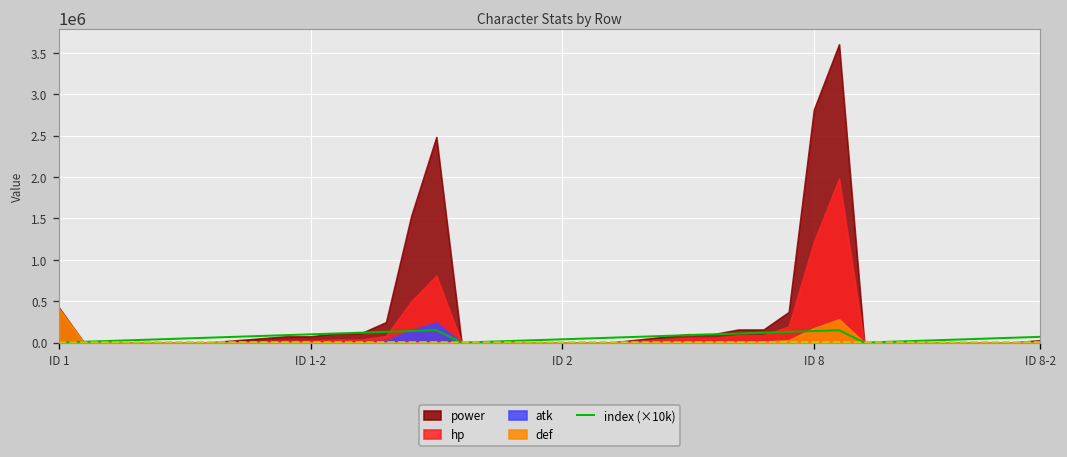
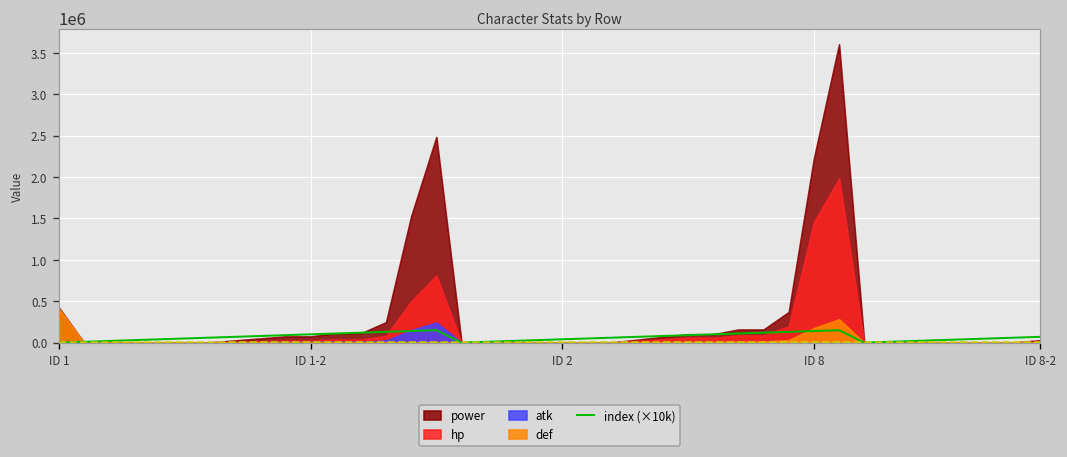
power, ID 8: 2800000 -> 2200000
hp, ID 8: 1200000 -> 1500000
